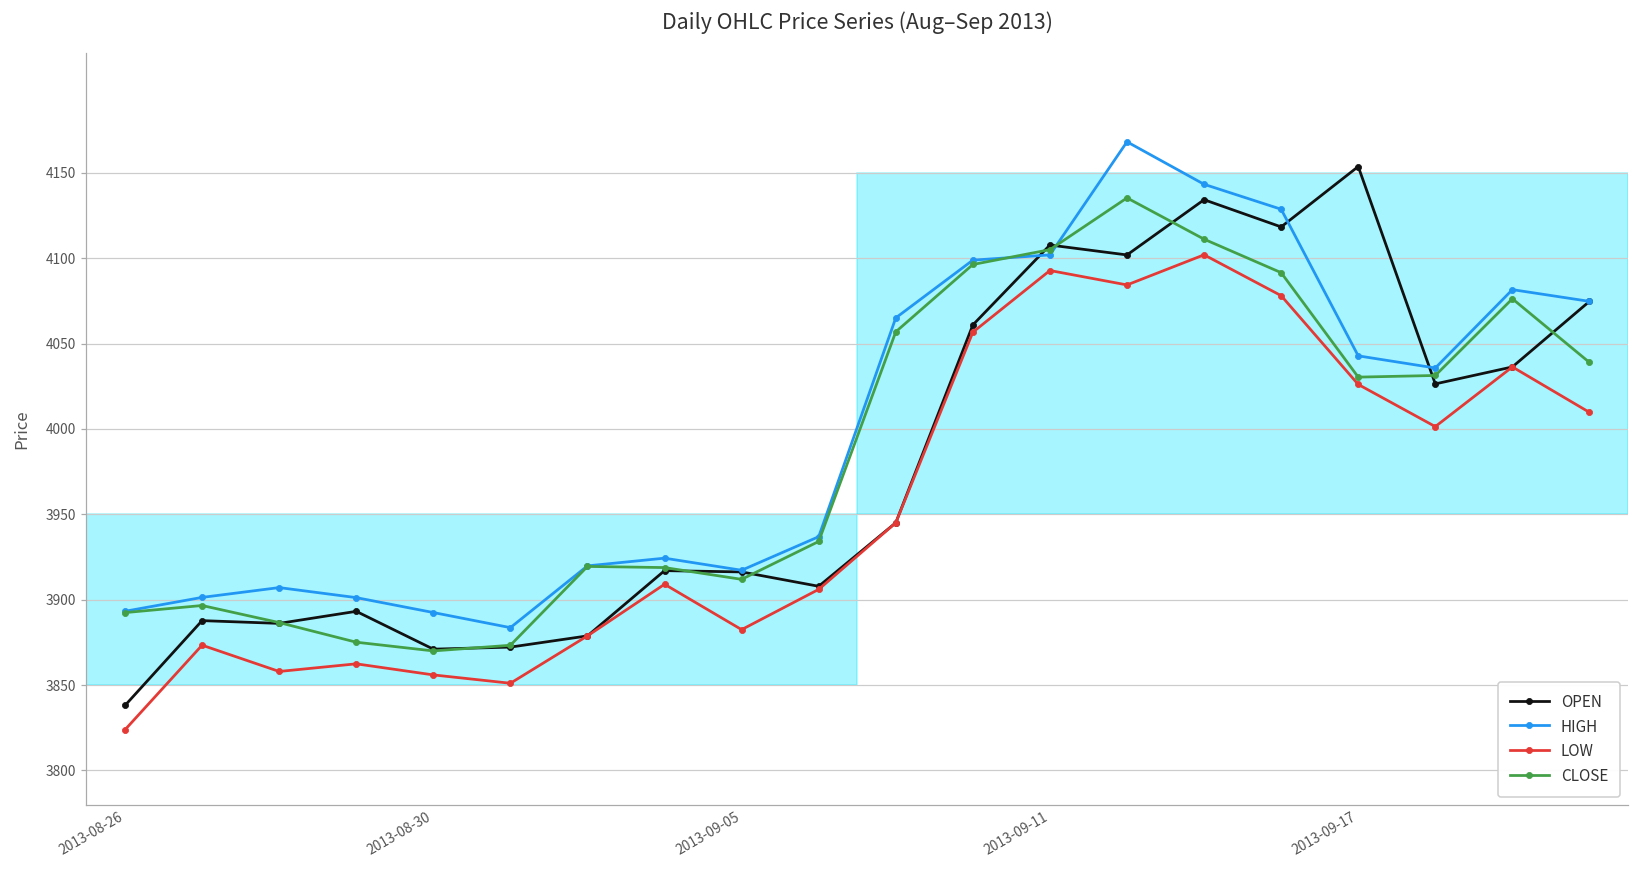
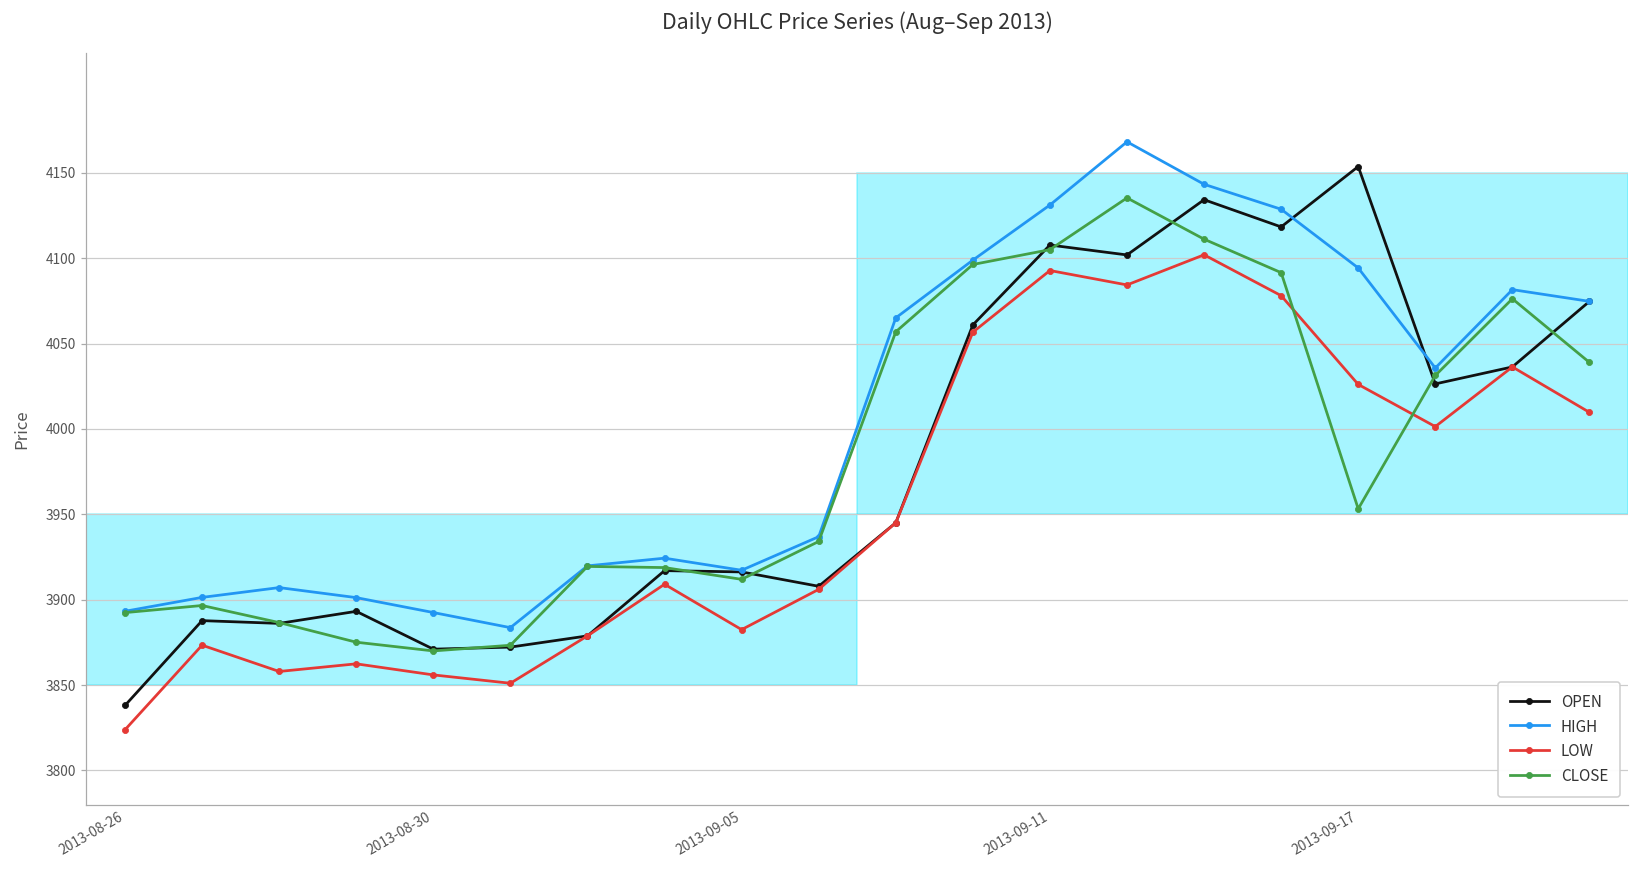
HIGH, 2013-09-11: 4102 -> 4131
HIGH, 2013-09-17: 4043 -> 4094
CLOSE, 2013-09-17: 4030 -> 3953
